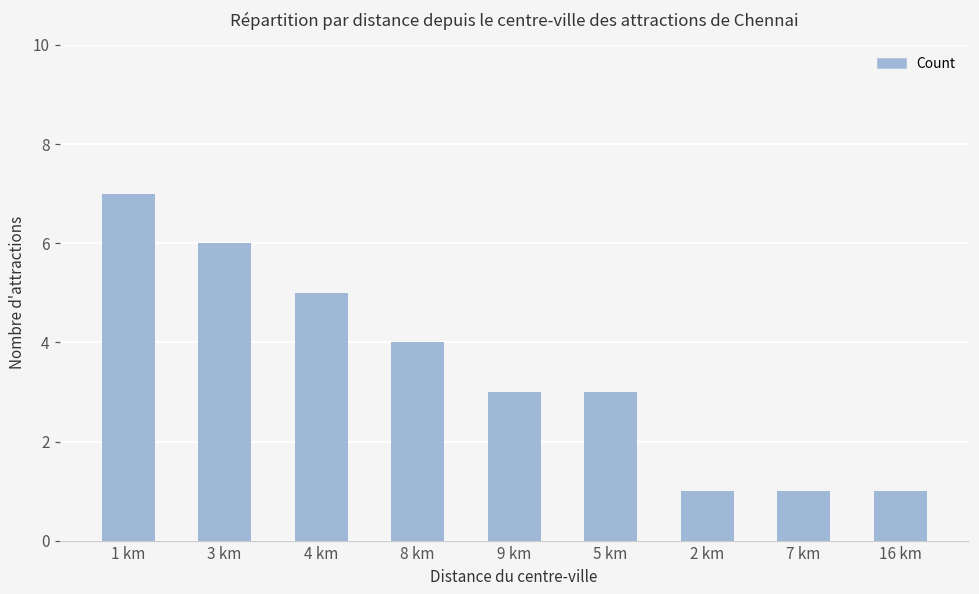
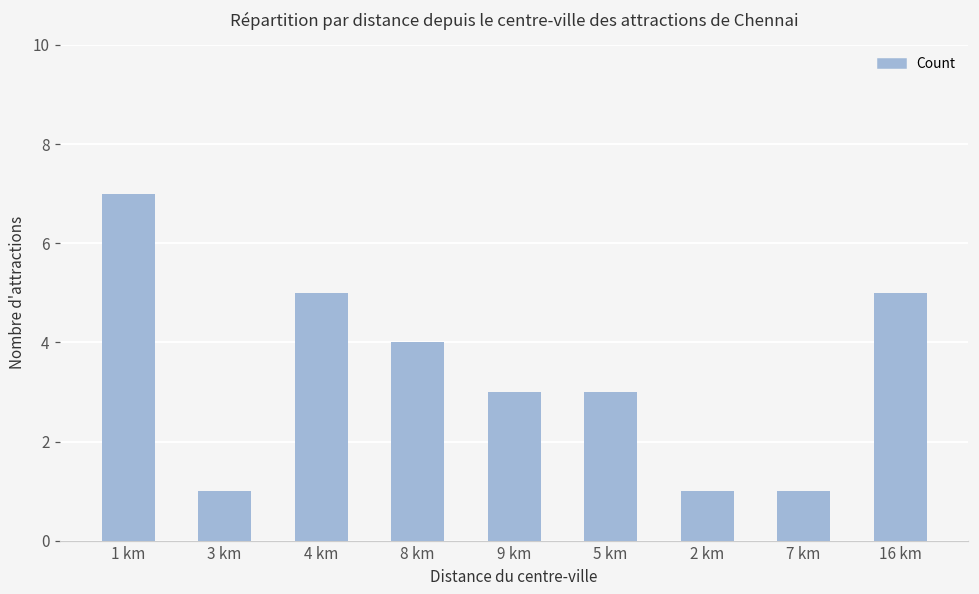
3 km: 6 -> 1
16 km: 1 -> 5
